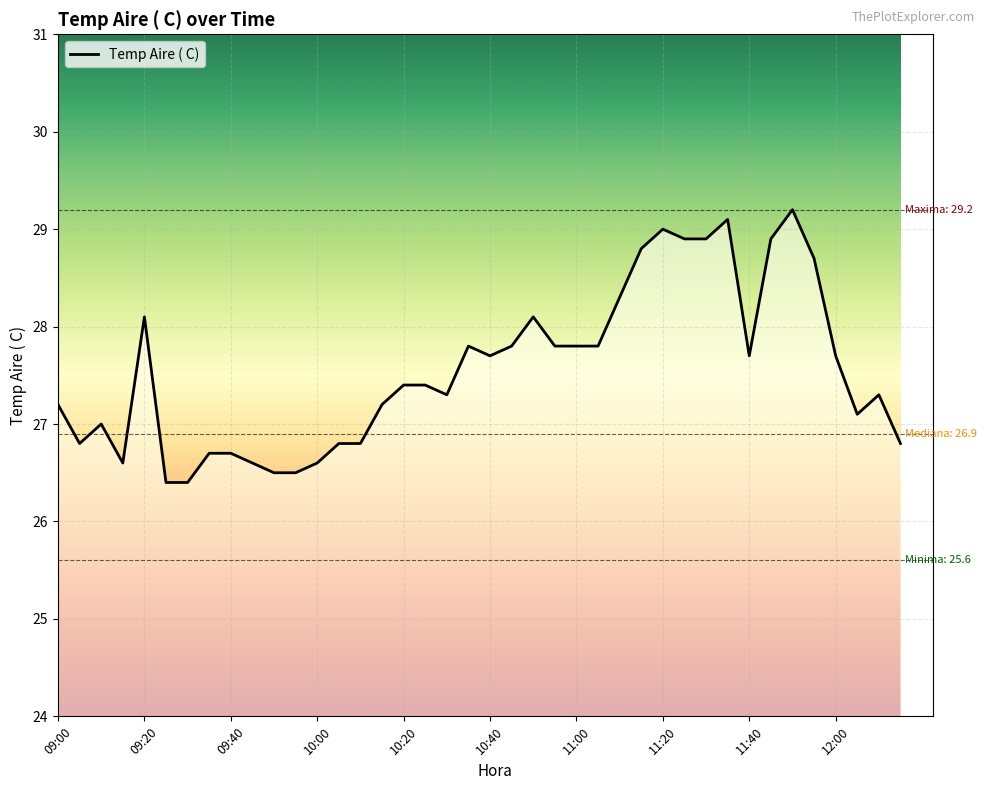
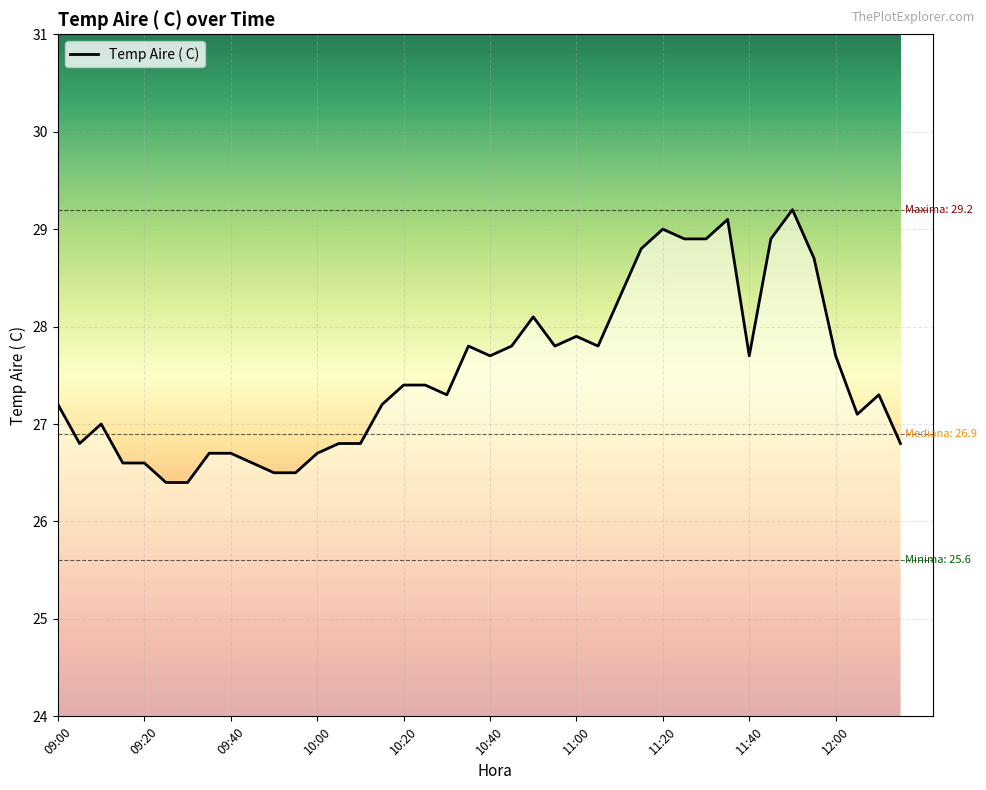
09:20: 28.1 -> 26.6
10:00: 26.6 -> 26.7
11:00: 27.8 -> 27.9
